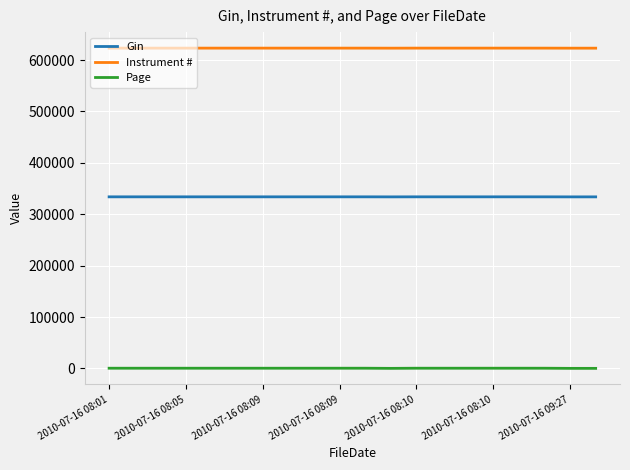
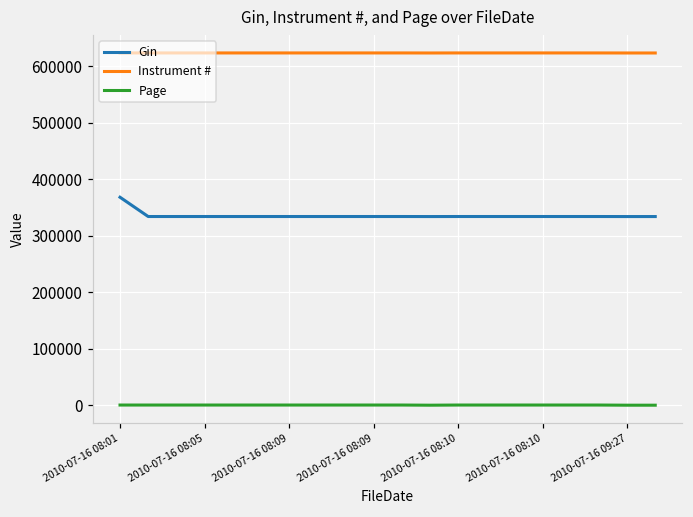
Gin, 2010-07-16 08:01: 330000 -> 370000
